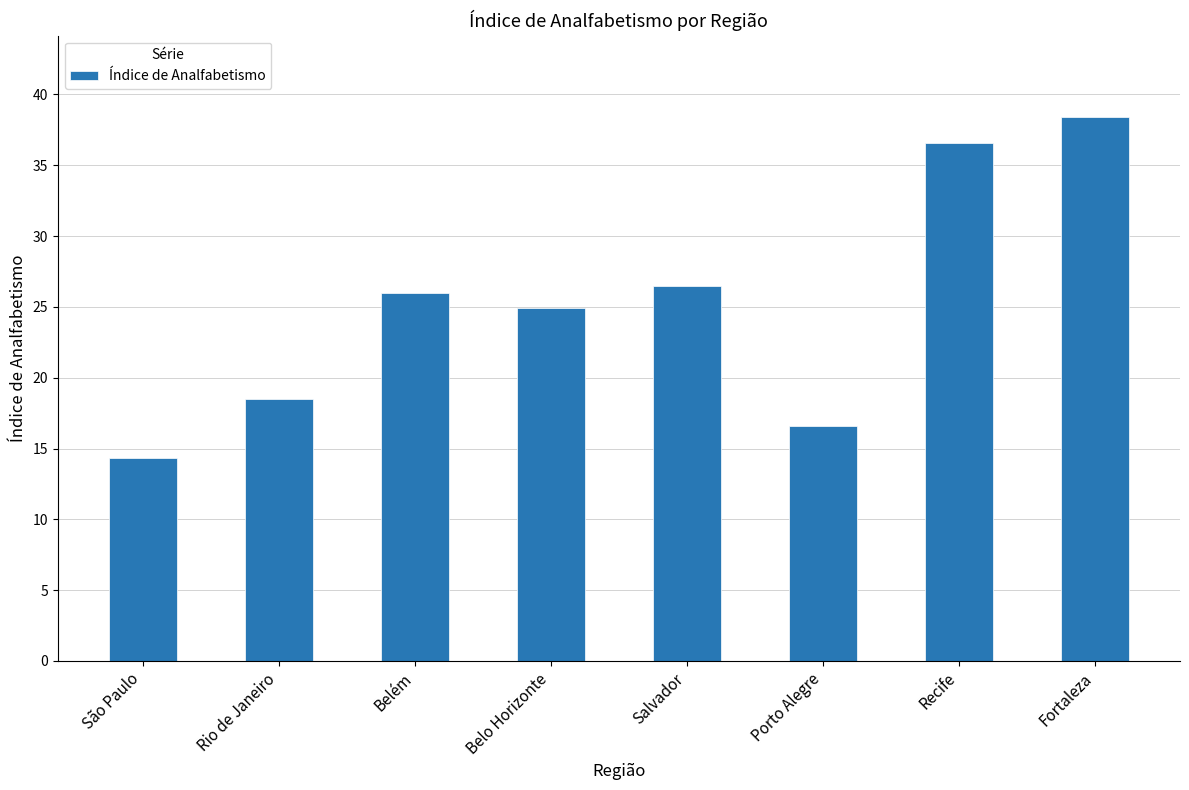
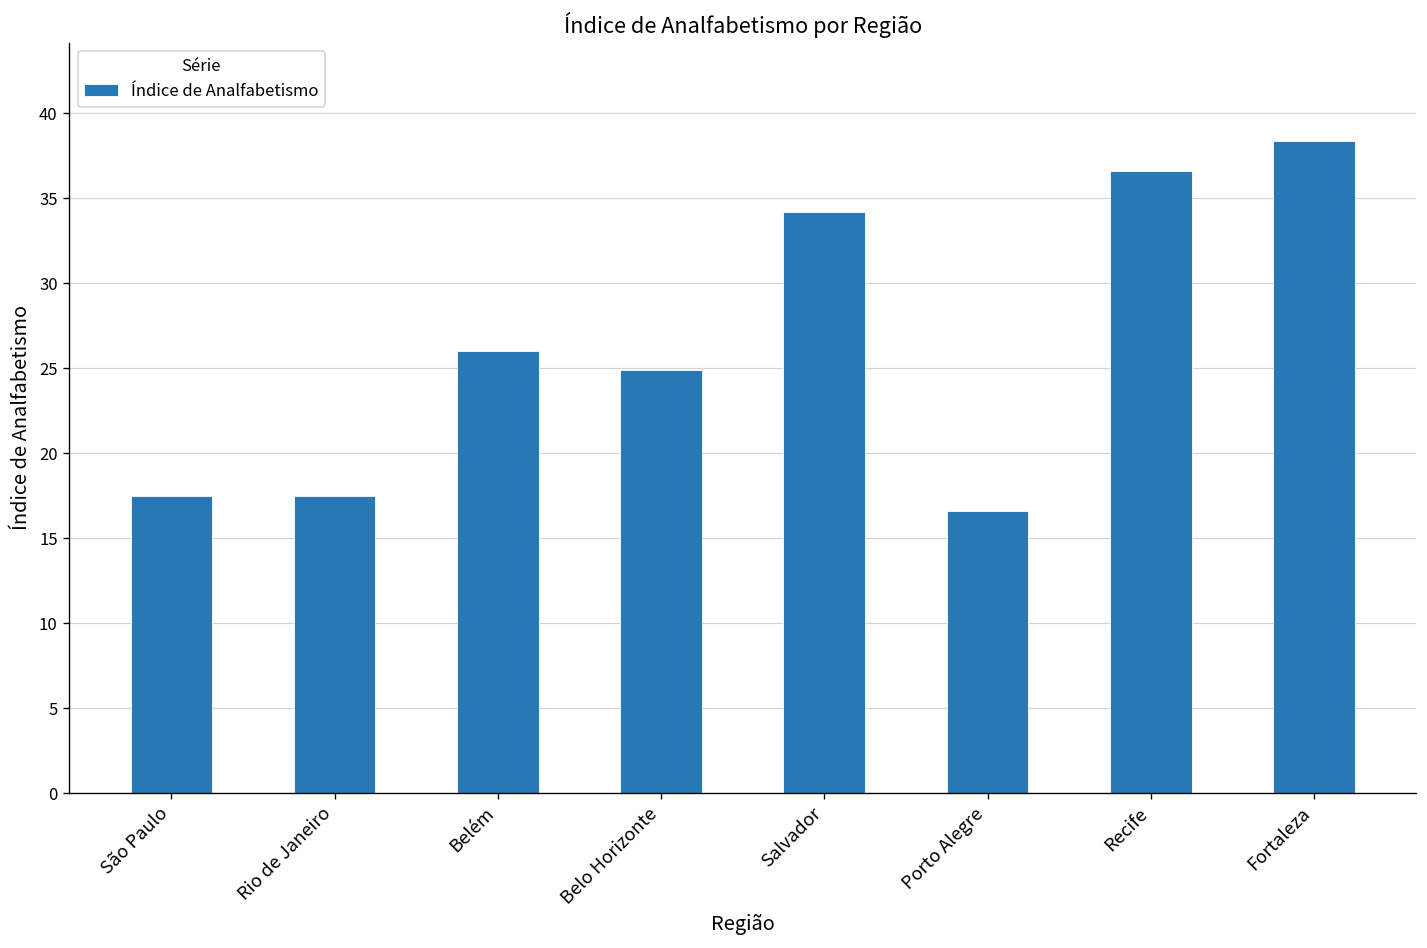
São Paulo: 14.3 -> 17.5
Rio de Janeiro: 18.5 -> 17.5
Salvador: 26.5 -> 34.2
